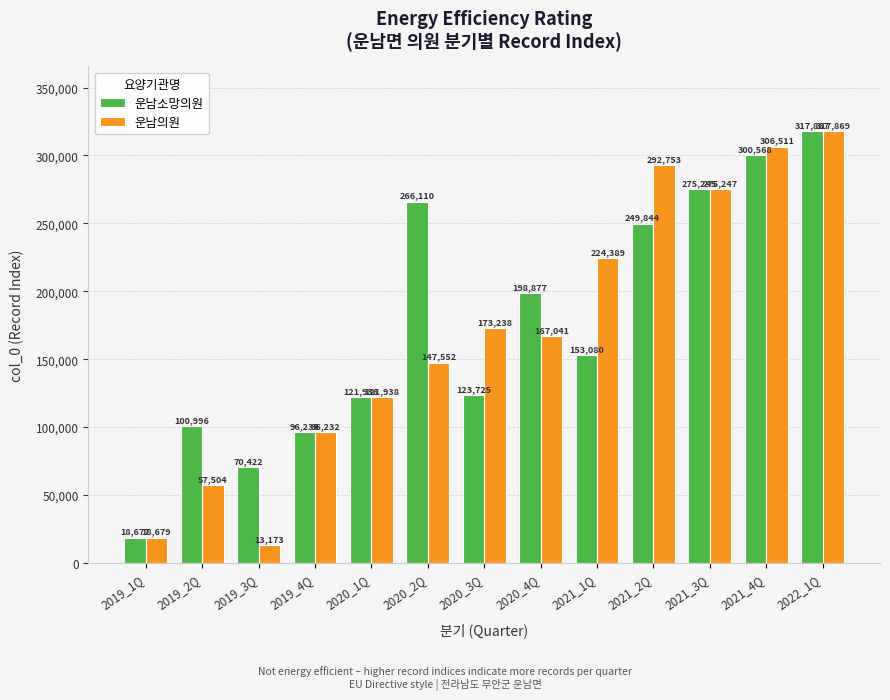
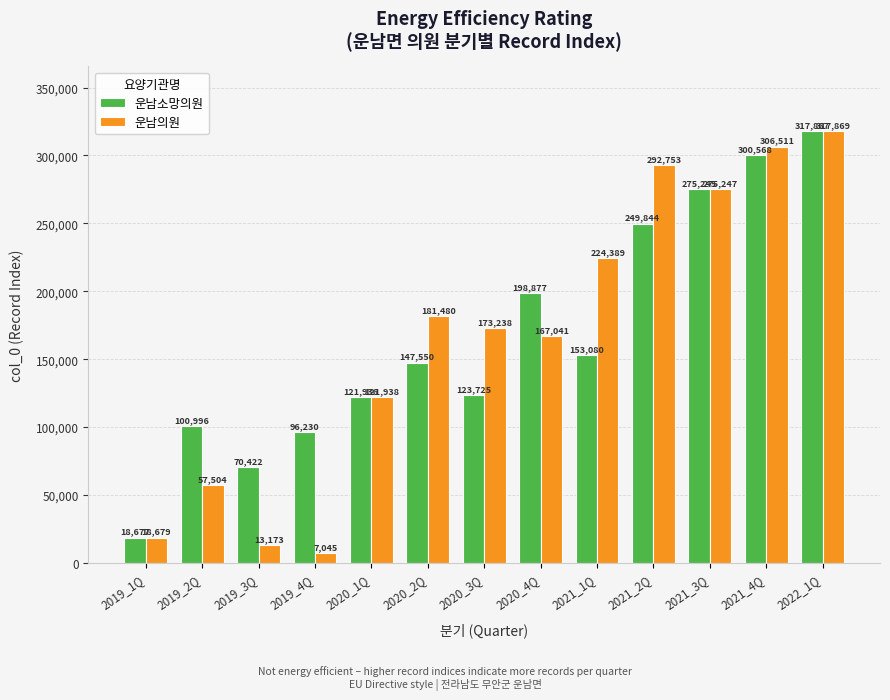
운남의원, 2019_4Q: 96,232 -> 7,045
운남소망의원, 2020_2Q: 266,110 -> 147,550
운남의원, 2020_2Q: 147,552 -> 181,480
